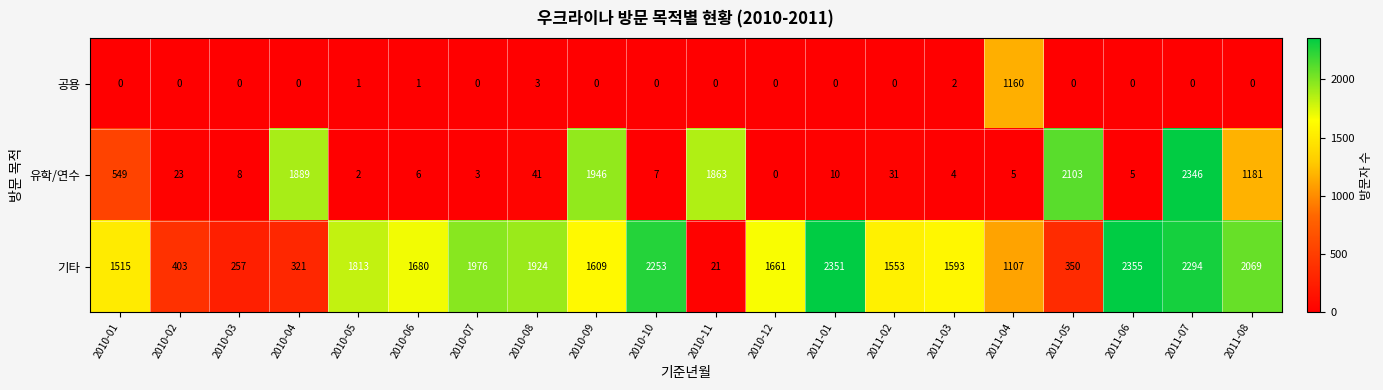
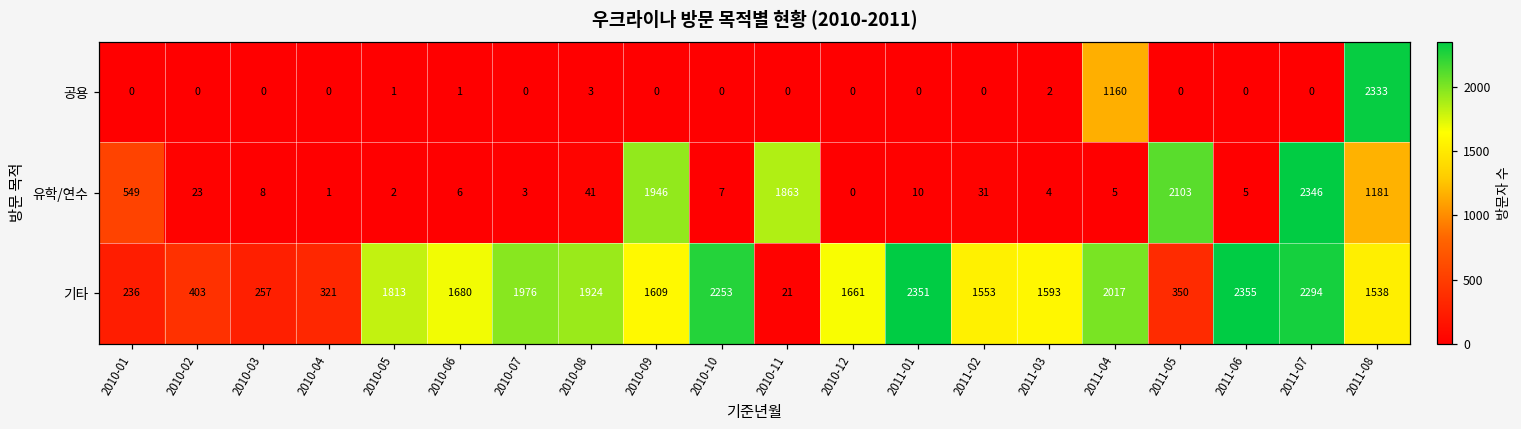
공용, 2011-08: 0 -> 2333
유학/연수, 2010-04: 1889 -> 1
기타, 2010-01: 1515 -> 236
기타, 2011-04: 1107 -> 2017
기타, 2011-08: 2069 -> 1538
